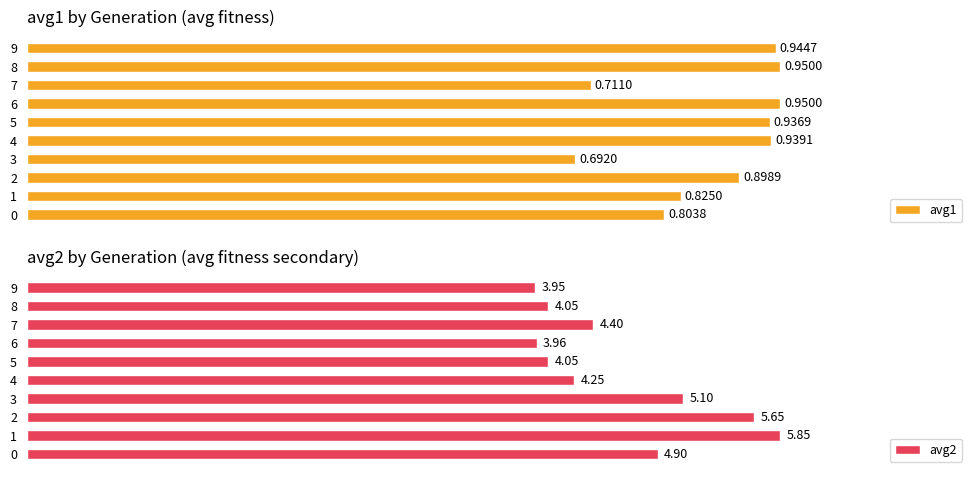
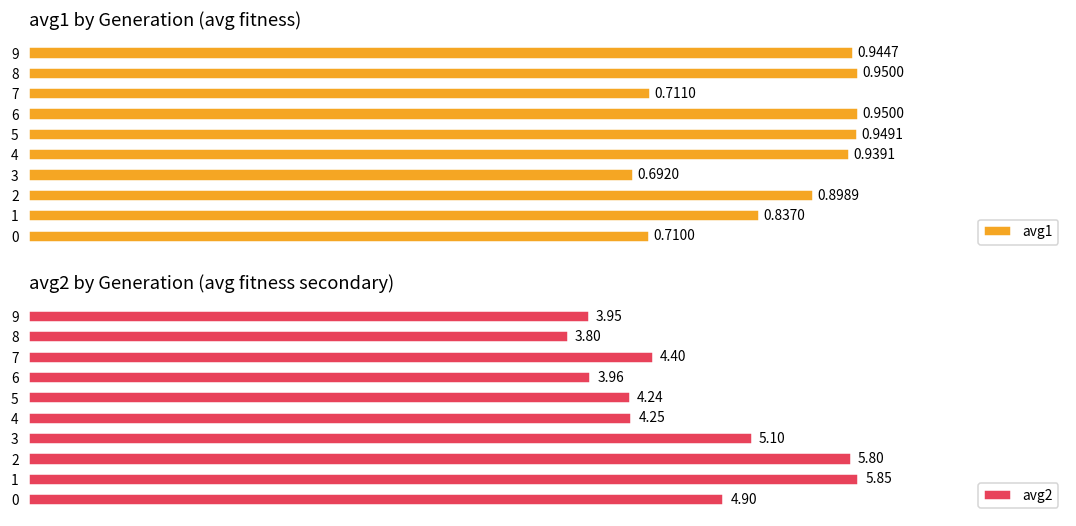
avg1 by Generation (avg fitness), 5: 0.9369 -> 0.9491
avg1 by Generation (avg fitness), 1: 0.8250 -> 0.8370
avg1 by Generation (avg fitness), 0: 0.8038 -> 0.7100
avg2 by Generation (avg fitness secondary), 8: 4.05 -> 3.80
avg2 by Generation (avg fitness secondary), 5: 4.05 -> 4.24
avg2 by Generation (avg fitness secondary), 2: 5.65 -> 5.80
